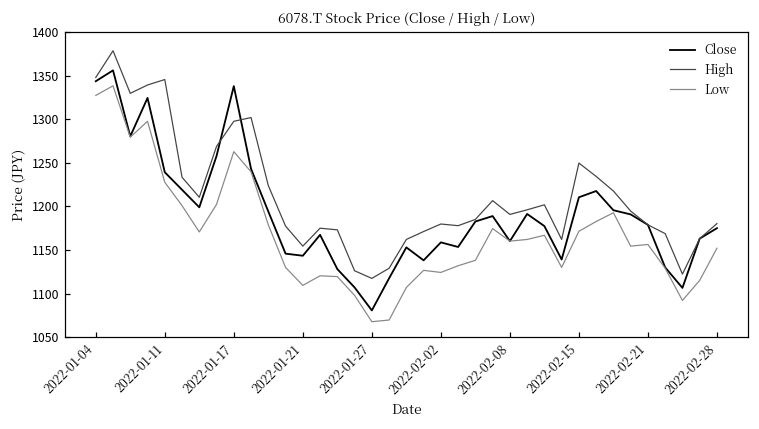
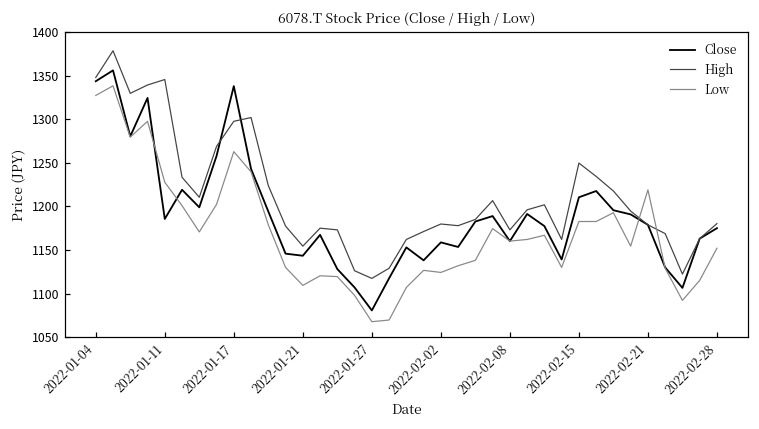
Close, 2022-01-11: 1240 -> 1190
High, 2022-02-08: 1190 -> 1170
Low, 2022-02-15: 1170 -> 1180
Low, 2022-02-21: 1160 -> 1220
